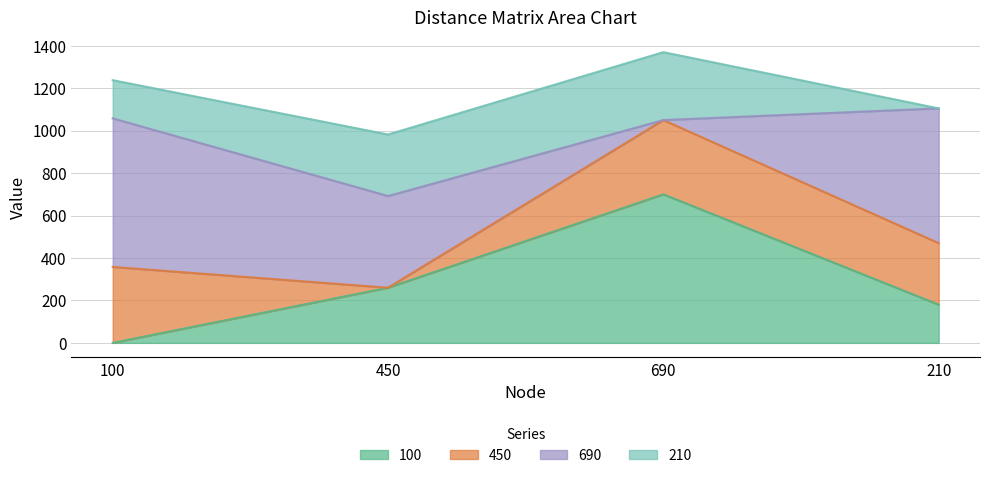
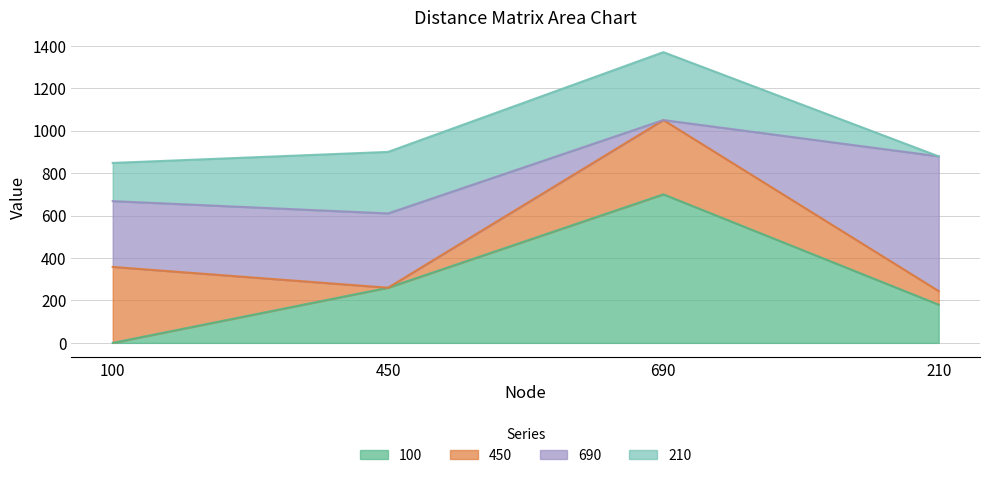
690, 100: 700 -> 310
690, 450: 430 -> 350
450, 210: 290 -> 60
